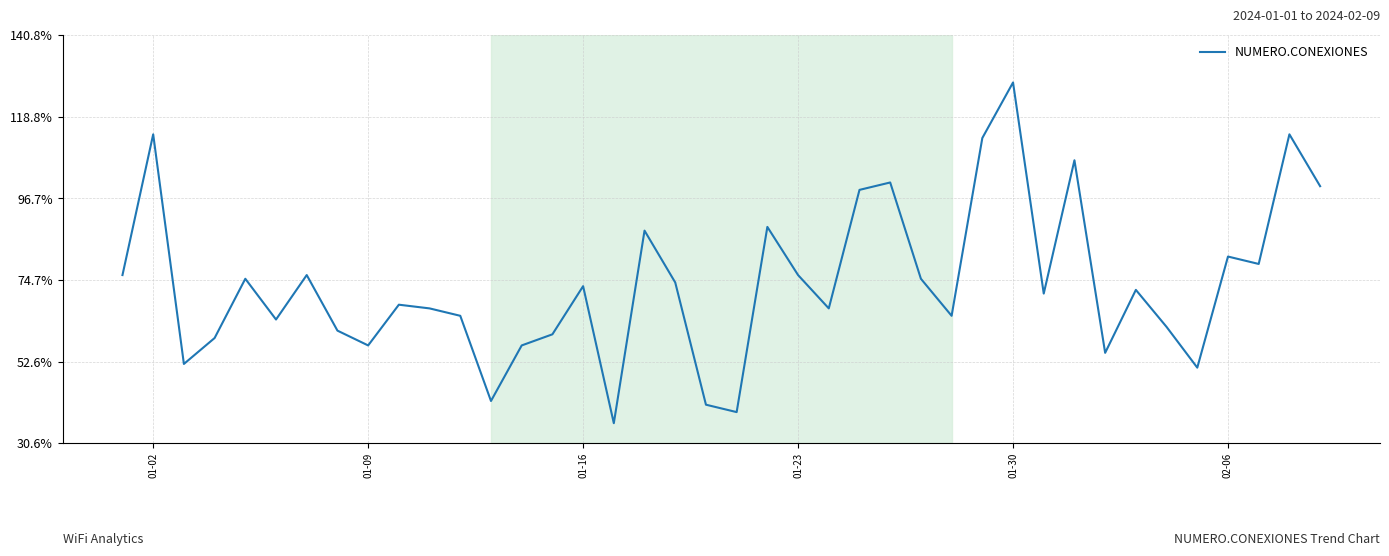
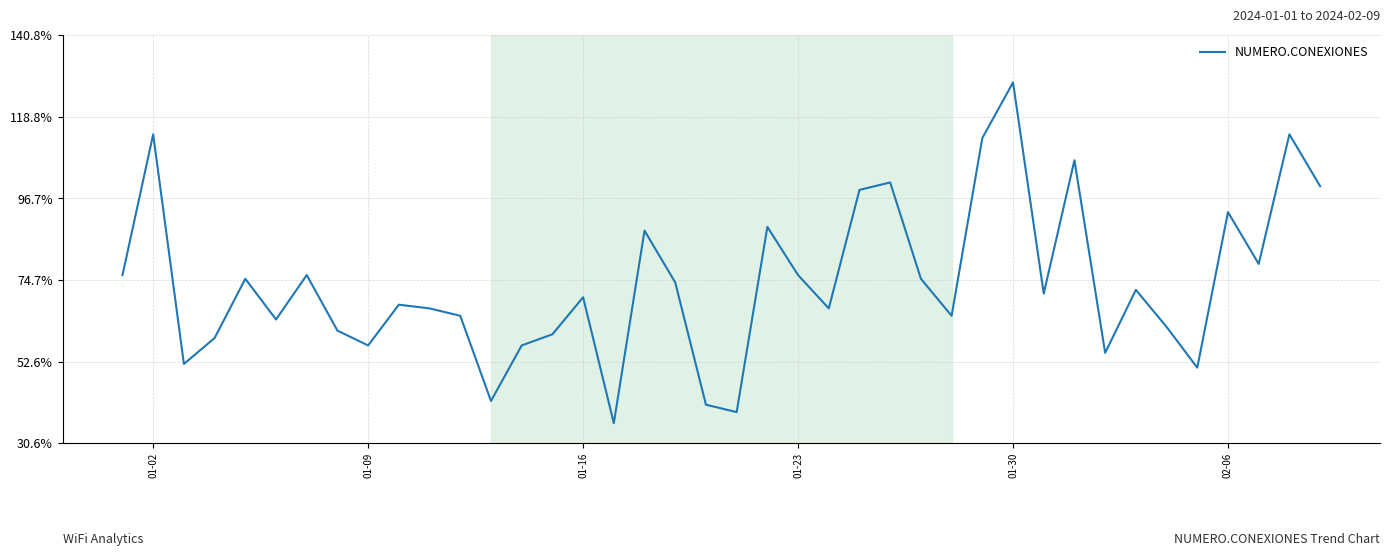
01-16: 73% -> 70%
02-06: 81% -> 93%
